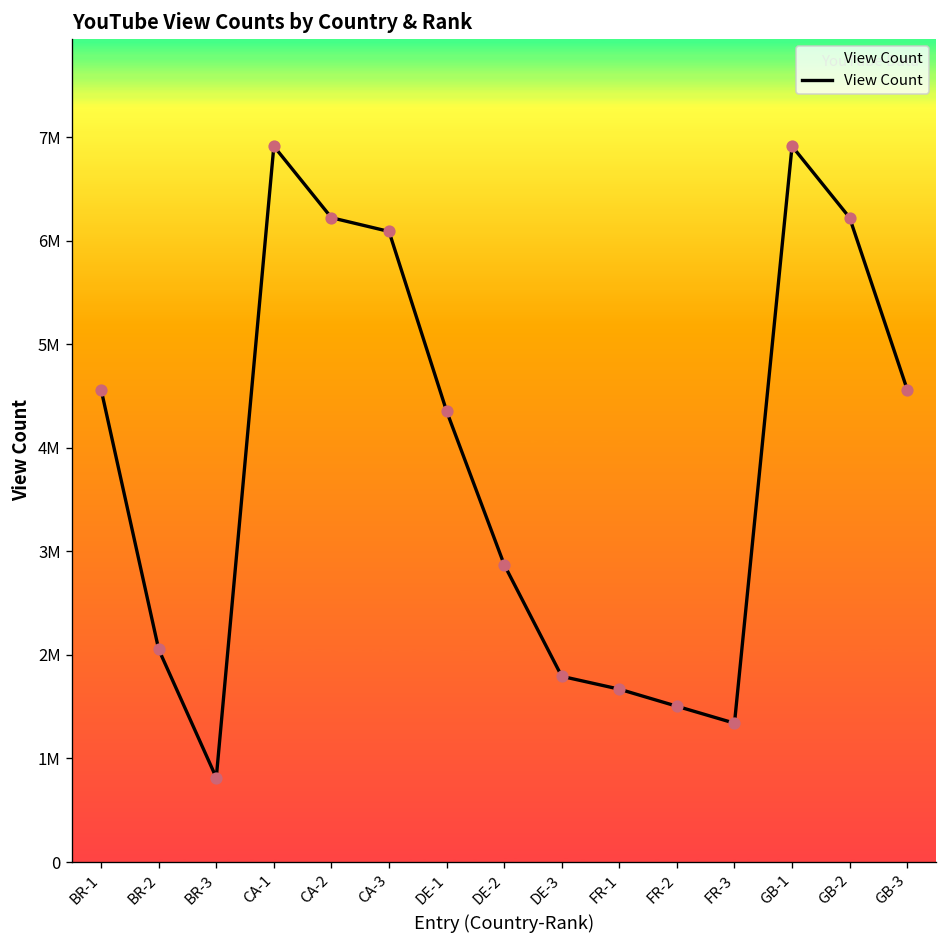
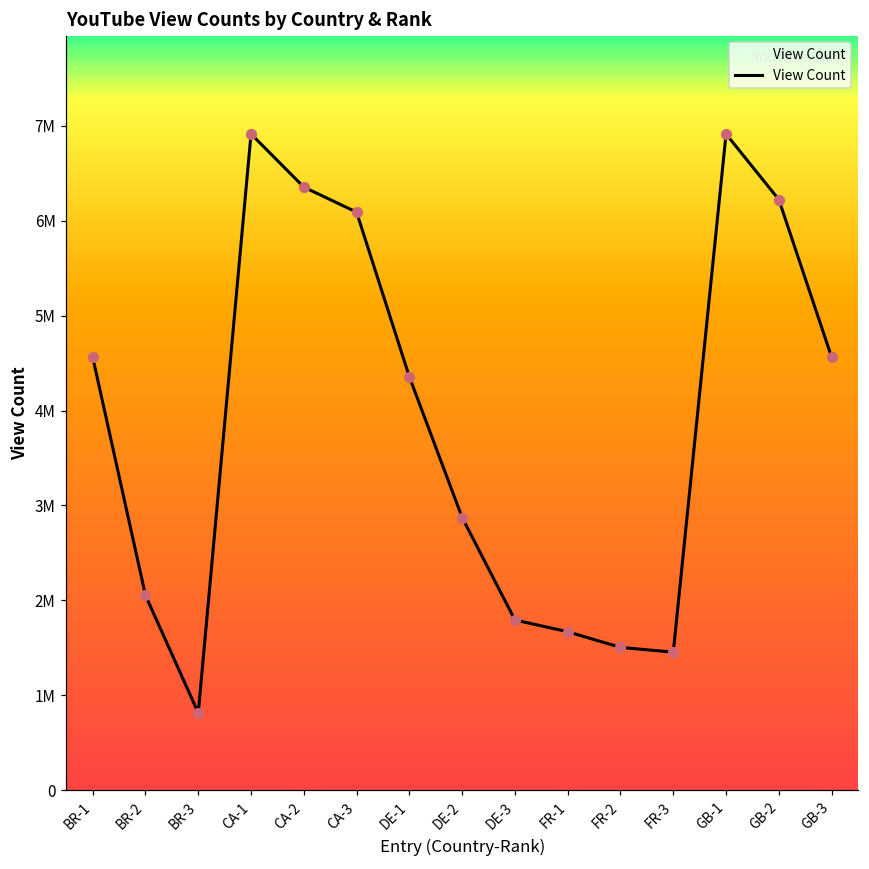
CA-2: 6200000 -> 6400000
FR-3: 1300000 -> 1500000
